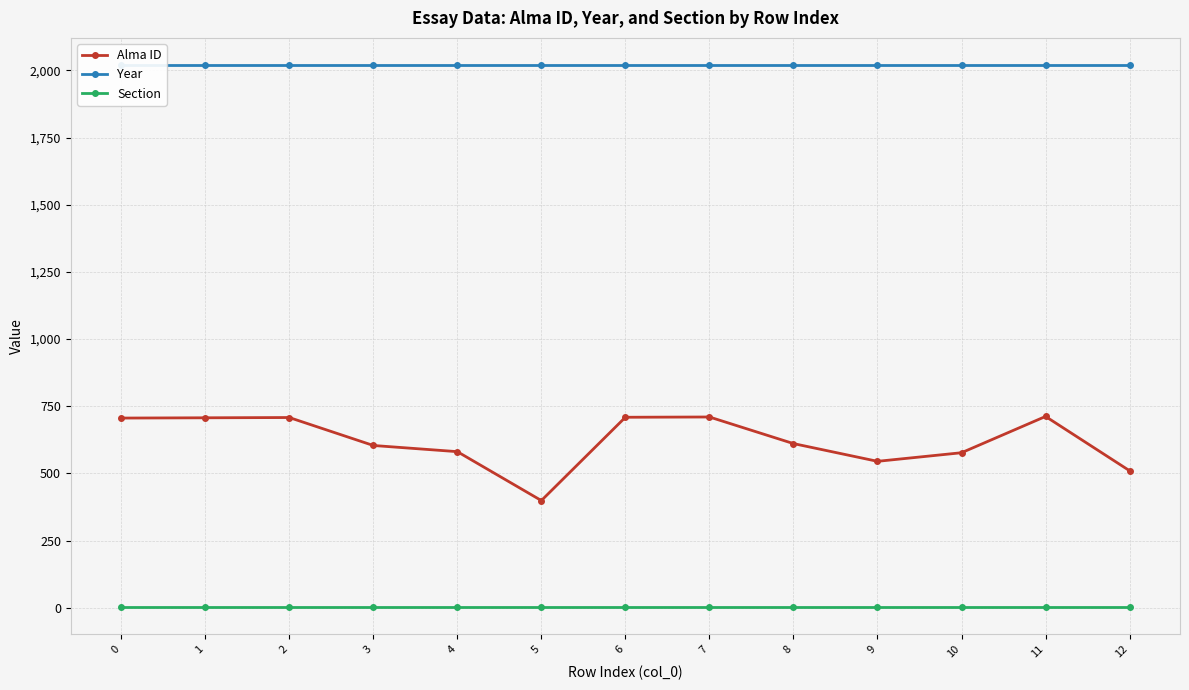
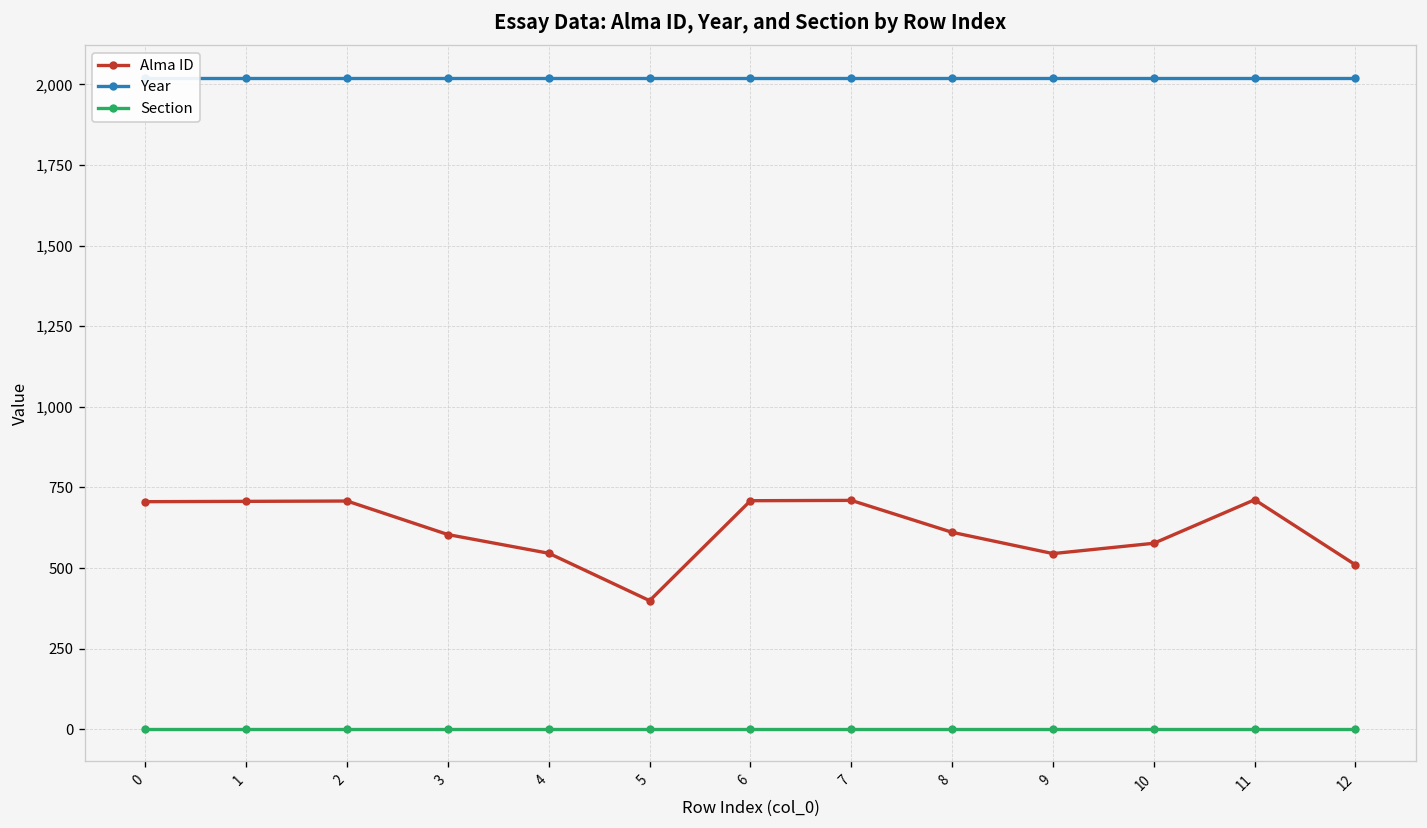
Alma ID, 4: 580 -> 550
